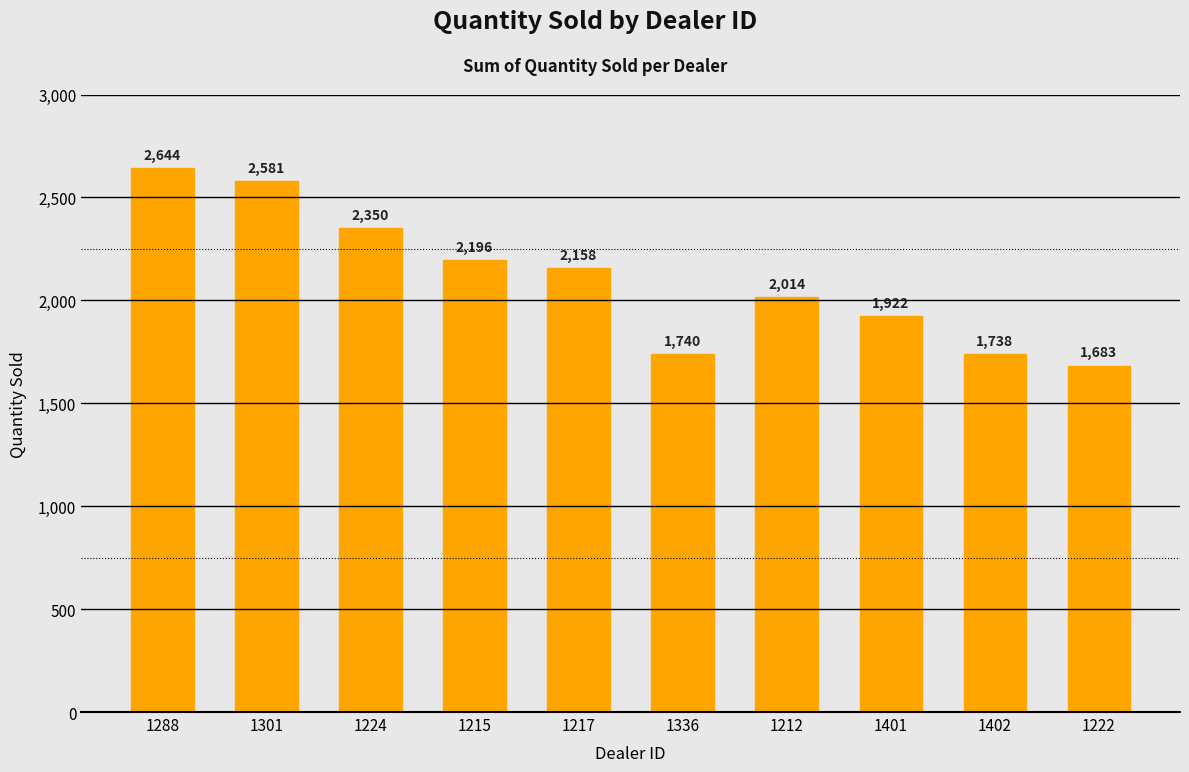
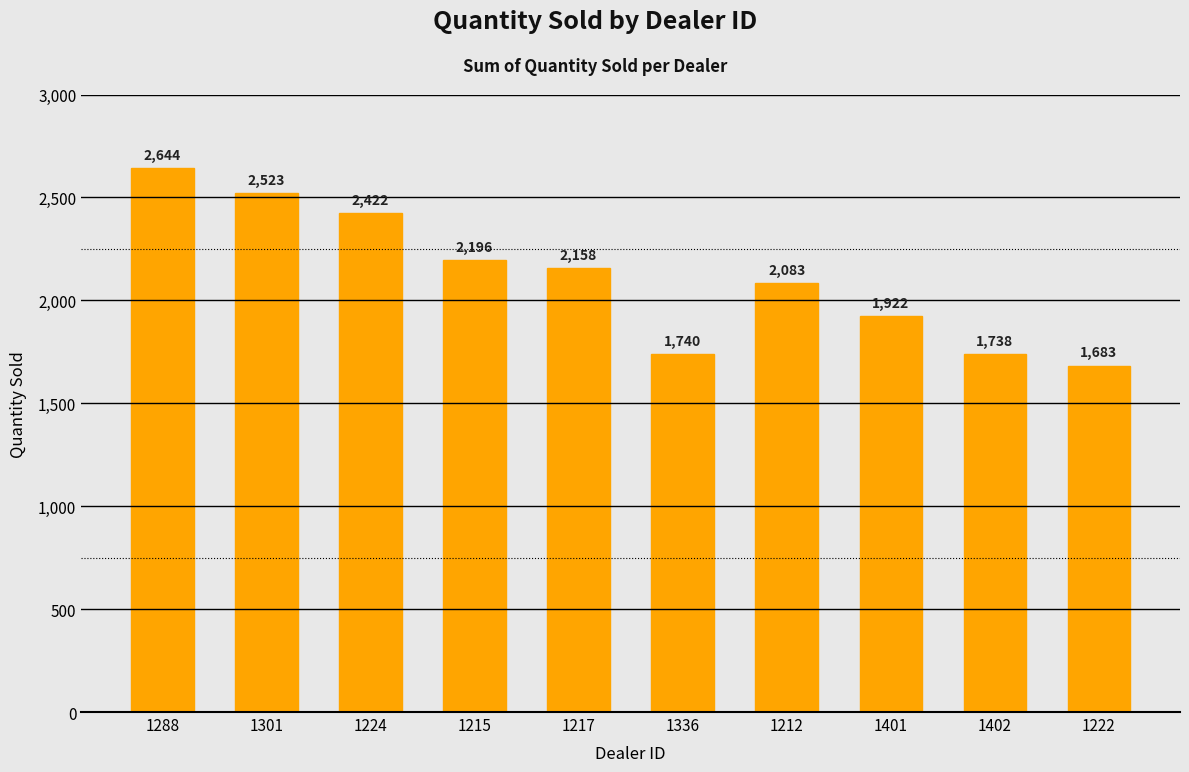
1301: 2,581 -> 2,523
1224: 2,350 -> 2,422
1212: 2,014 -> 2,083
